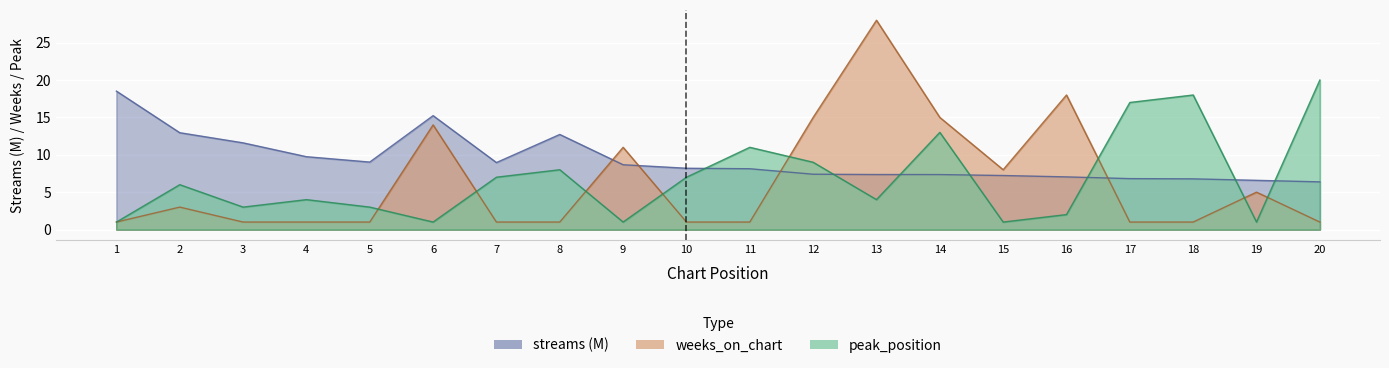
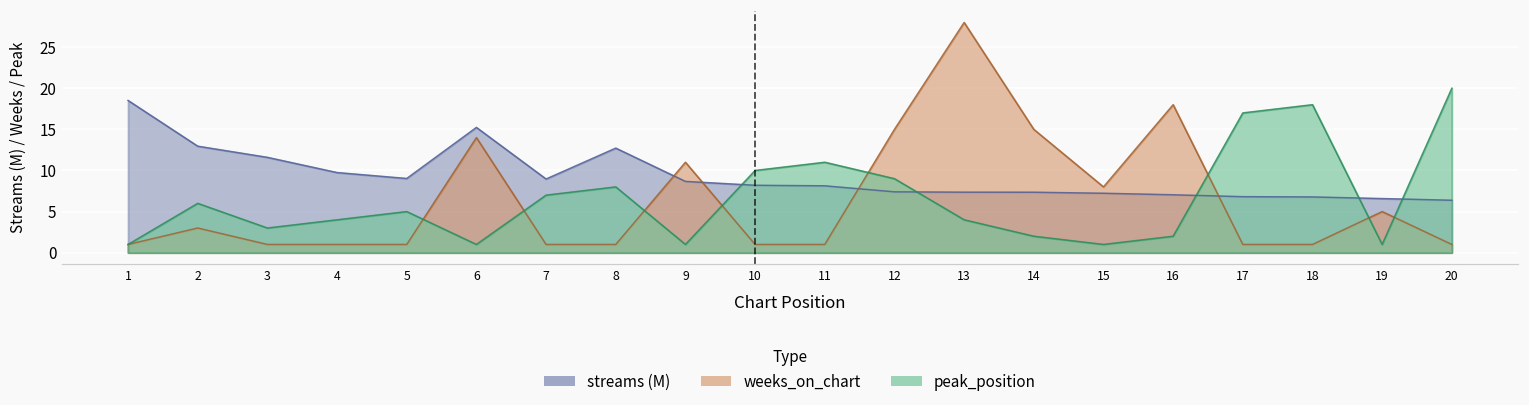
peak_position, 5: 3 -> 5
peak_position, 10: 7 -> 10
peak_position, 14: 13 -> 2
